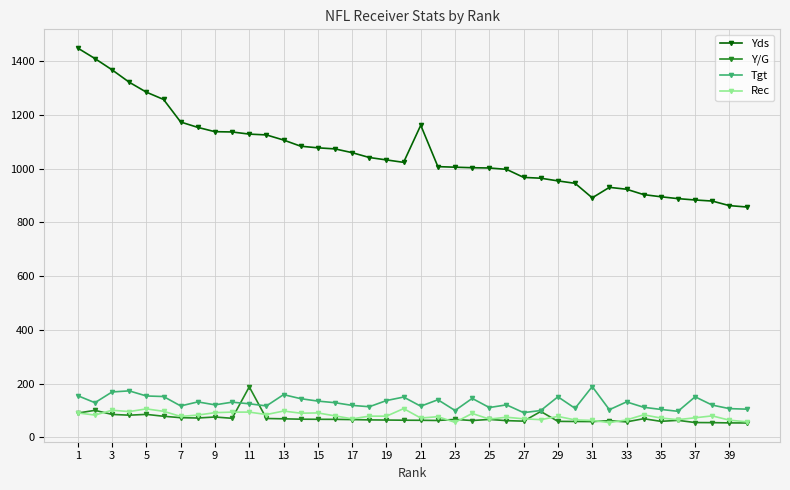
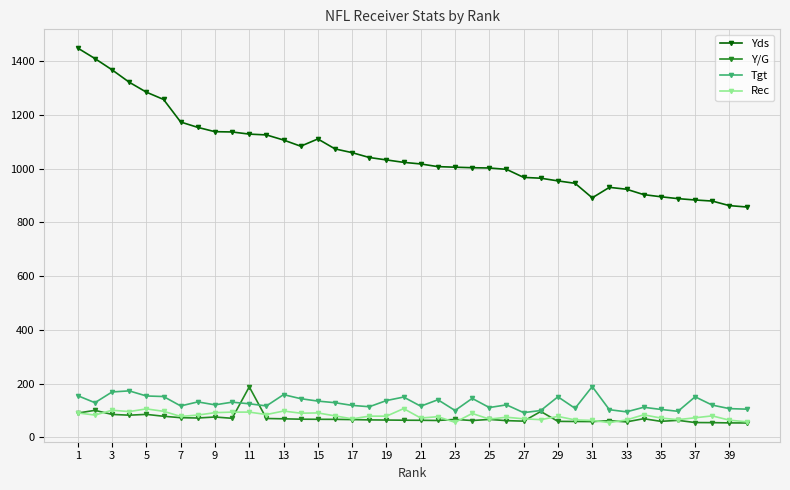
Yds, 15: 1080 -> 1110
Yds, 21: 1160 -> 1020
Tgt, 33: 130 -> 100
